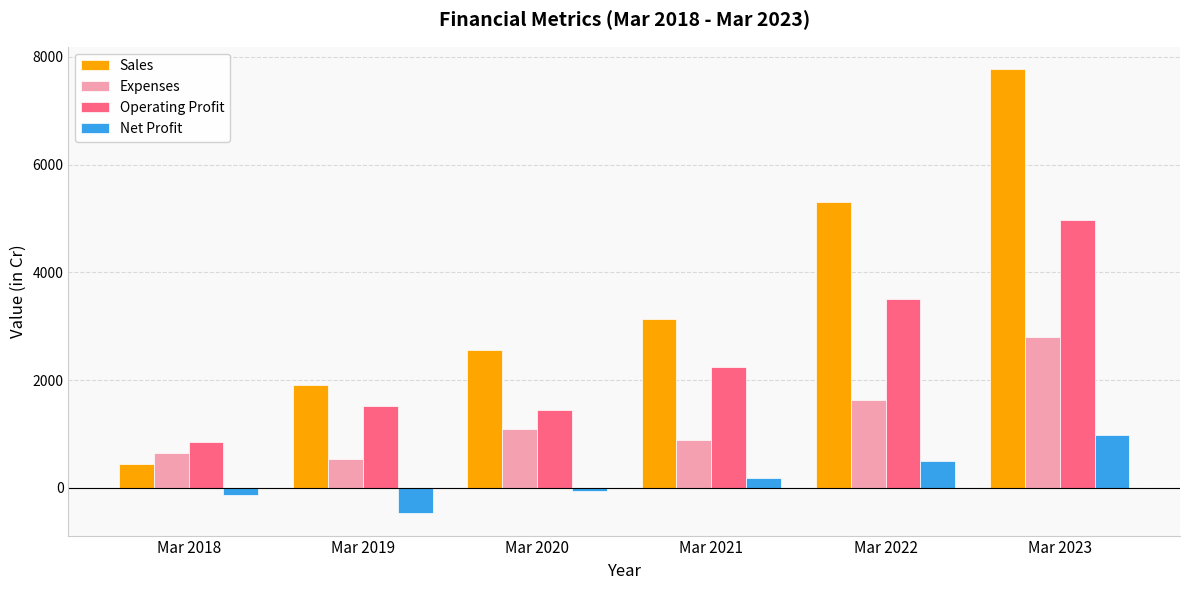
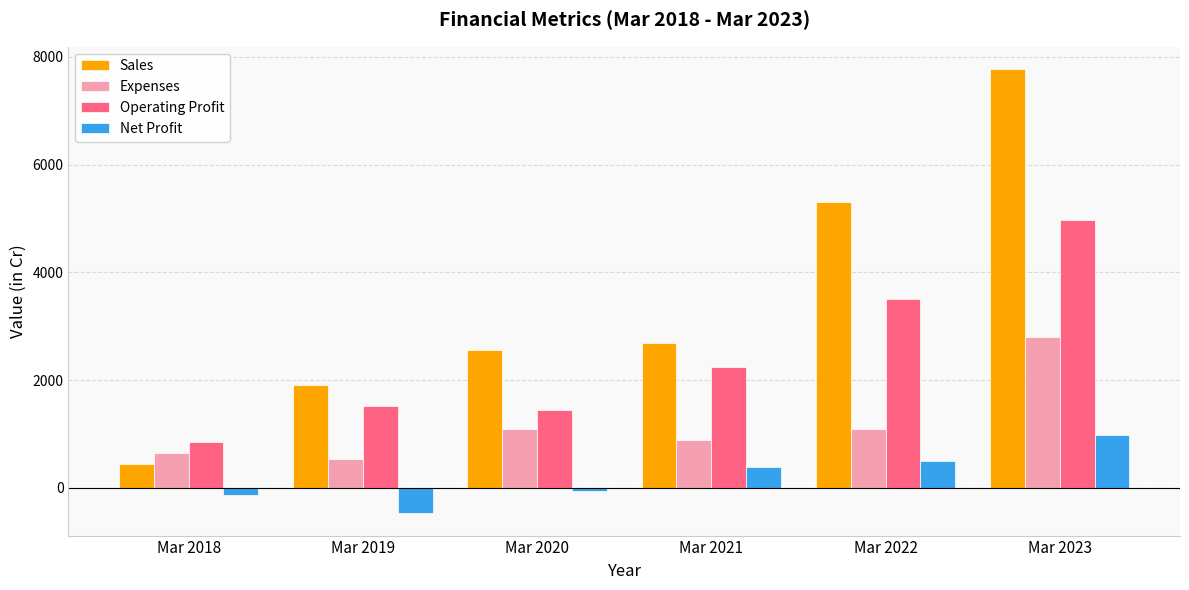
Sales, Mar 2021: 3100 -> 2700
Net Profit, Mar 2021: 200 -> 400
Expenses, Mar 2022: 1600 -> 1100
